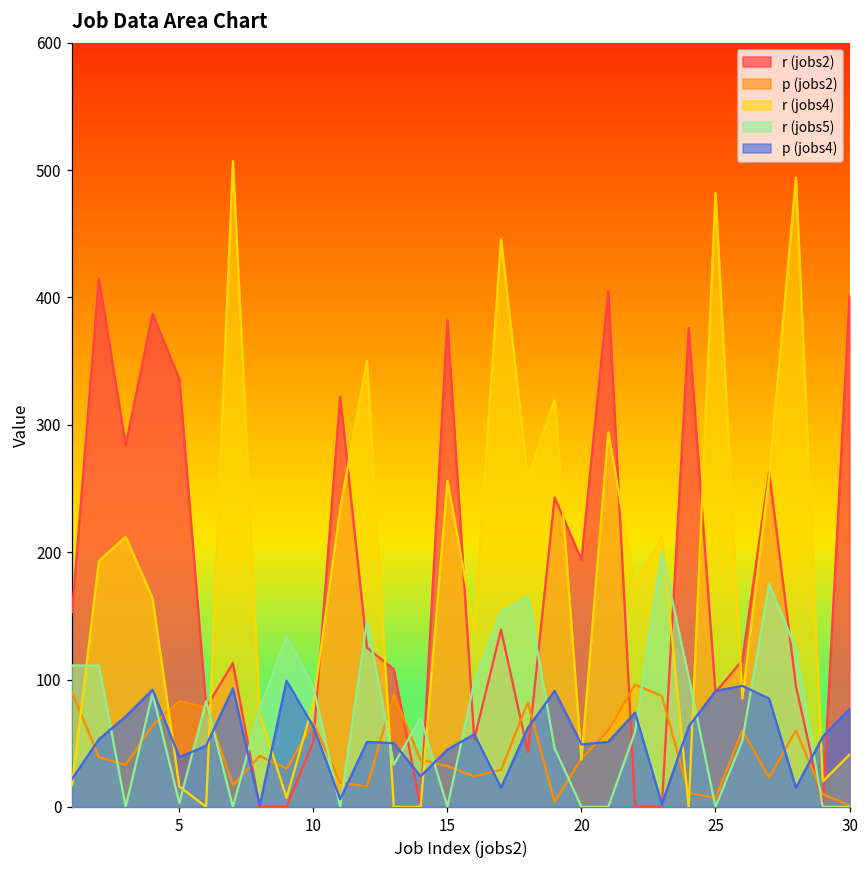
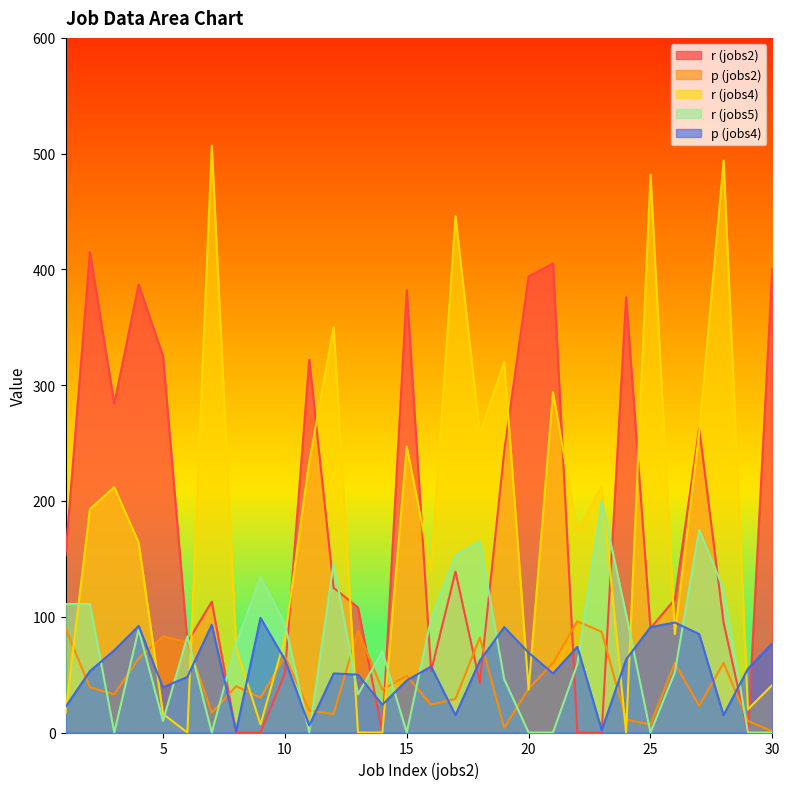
r (jobs2), 5: 336 -> 325
r (jobs5), 5: 3 -> 10
p (jobs2), 15: 32 -> 49
r (jobs4), 15: 256 -> 247
r (jobs2), 20: 194 -> 394
p (jobs4), 20: 49 -> 69
